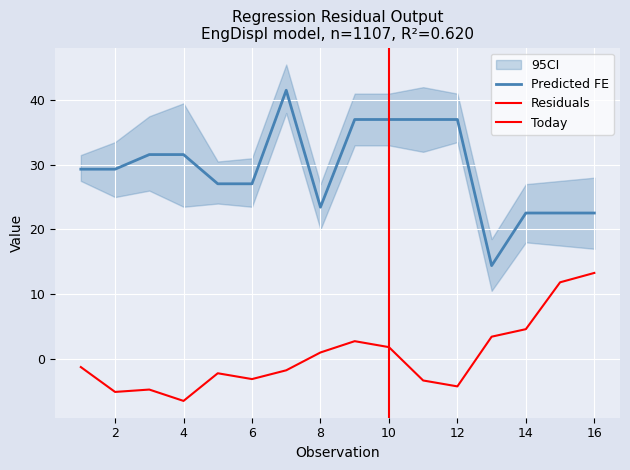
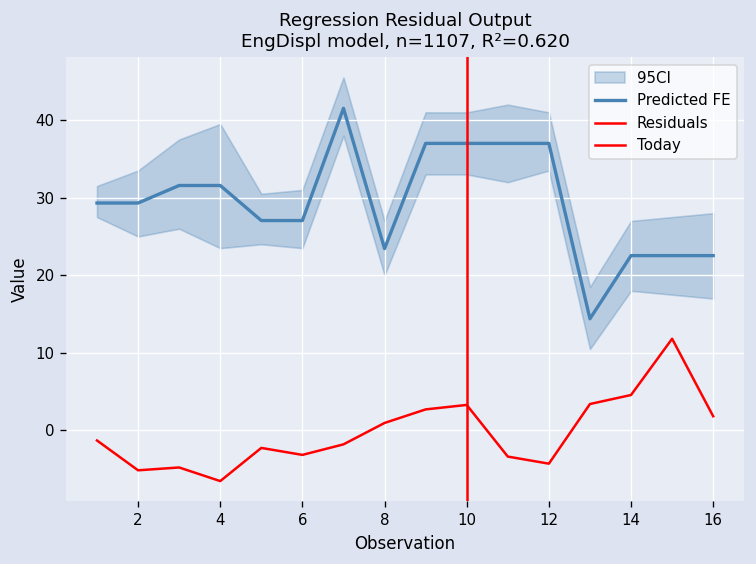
Residuals, 10: 2 -> 3
Residuals, 16: 13 -> 2
